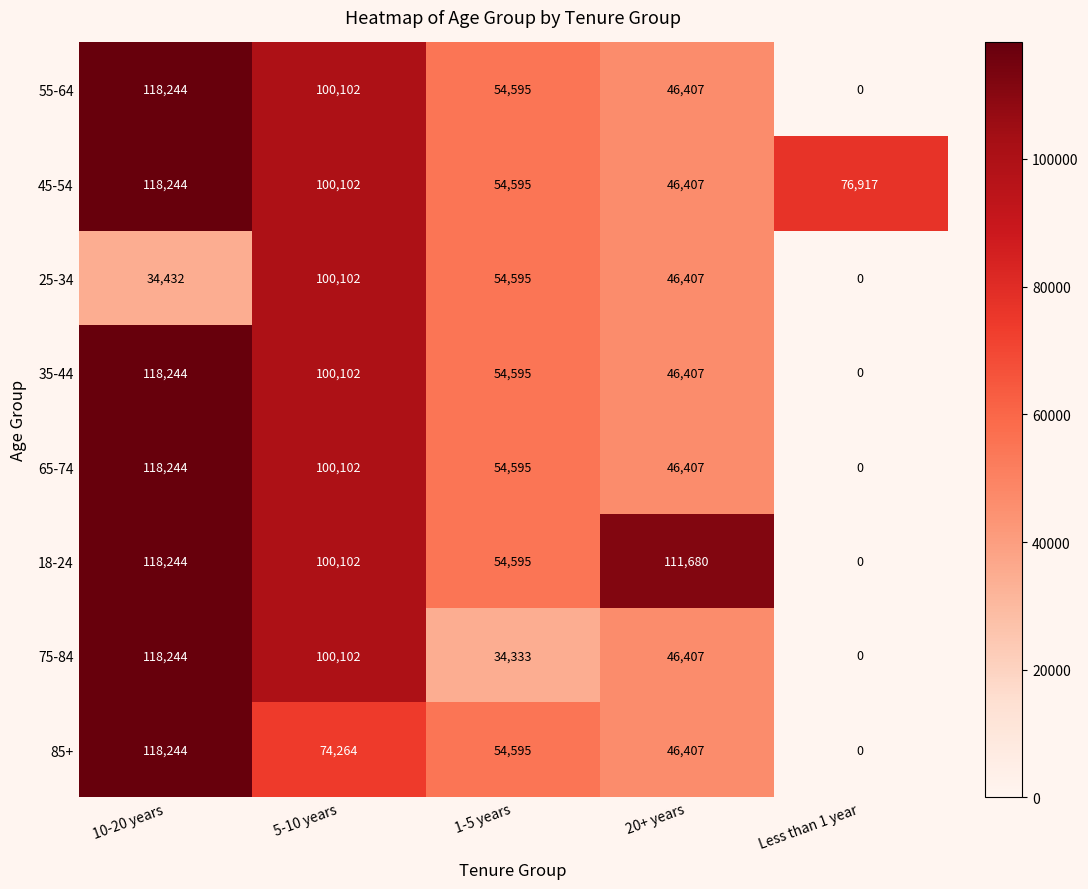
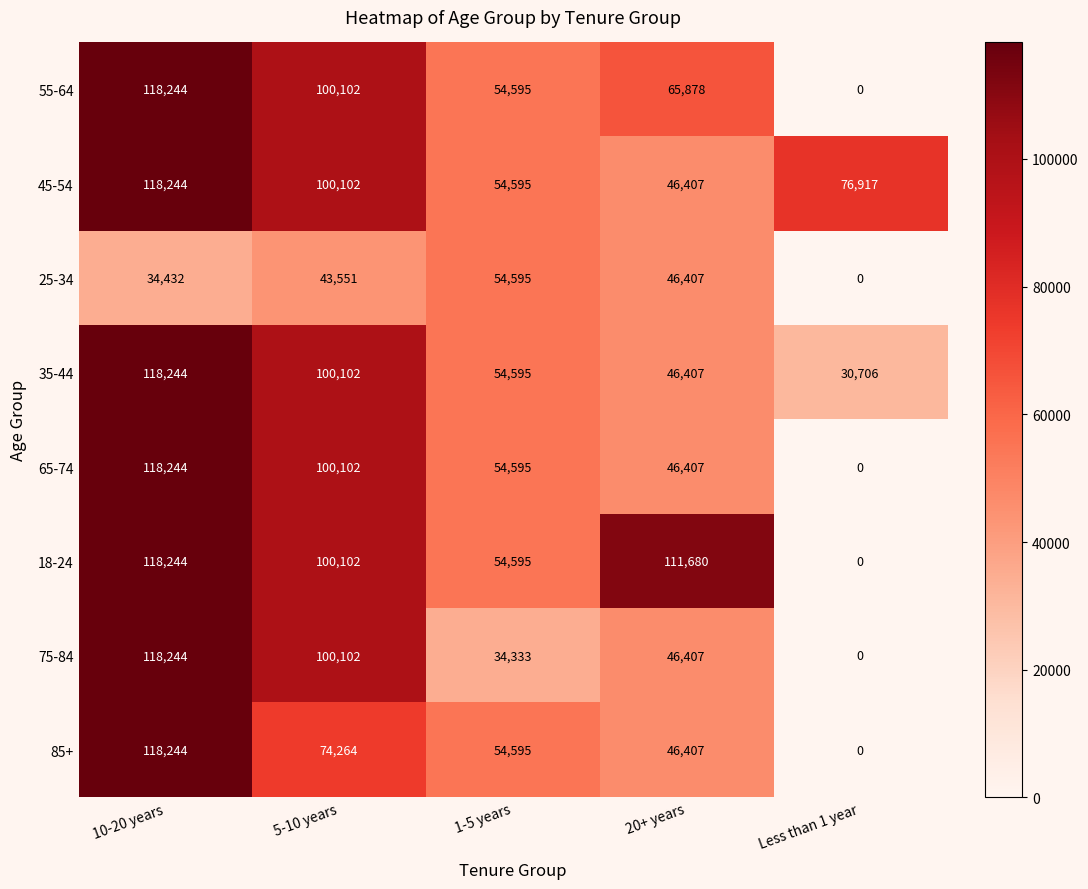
55-64, 20+ years: 46,407 -> 65,878
25-34, 5-10 years: 100,102 -> 43,551
35-44, Less than 1 year: 0 -> 30,706
